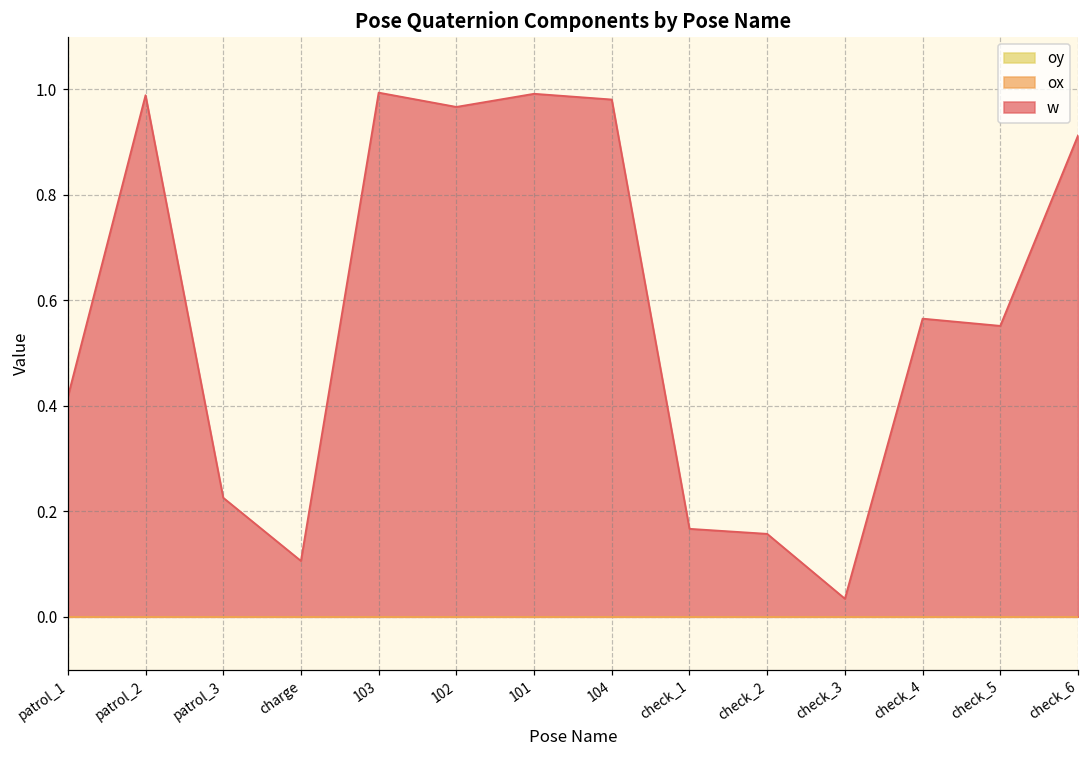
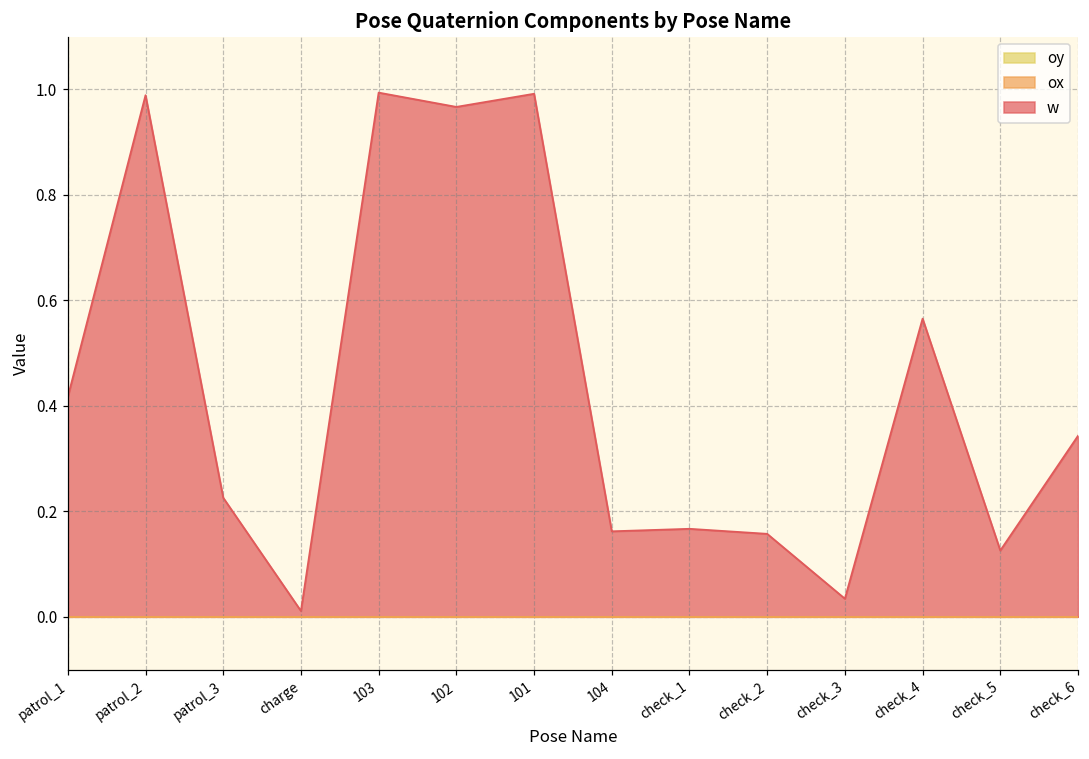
w, charge: 0.11 -> 0.01
w, 104: 0.98 -> 0.16
w, check_5: 0.55 -> 0.13
w, check_6: 0.91 -> 0.34
